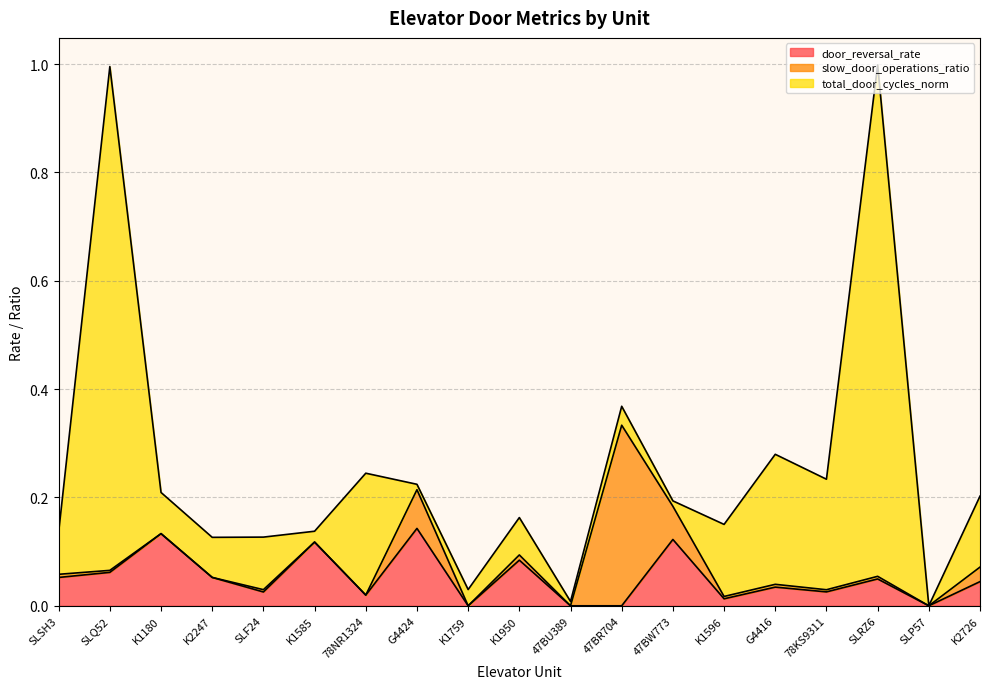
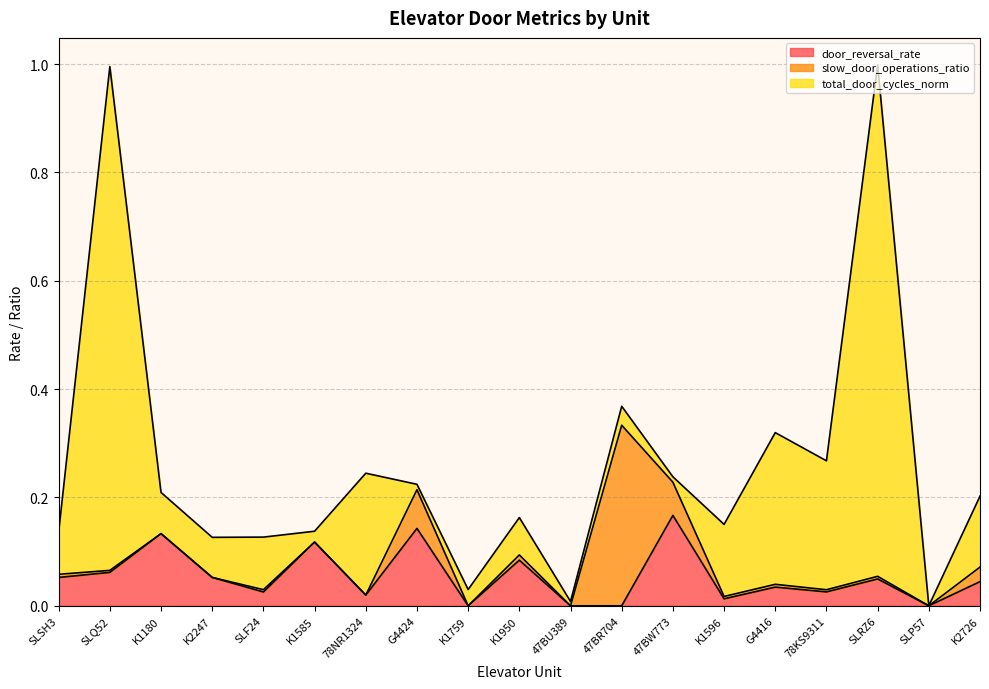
door_reversal_rate, 47BW773: 0.12 -> 0.17
total_door_cycles_norm, G4416: 0.24 -> 0.28
total_door_cycles_norm, 78KS9311: 0.20 -> 0.24
